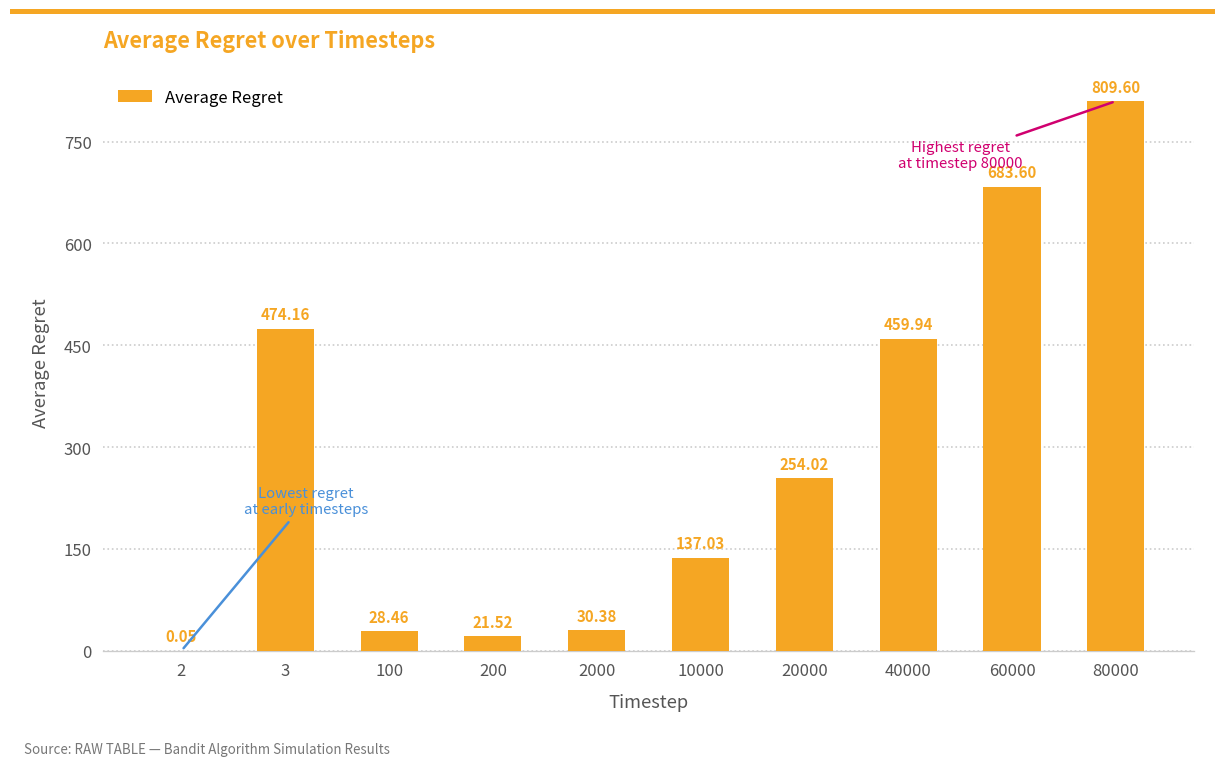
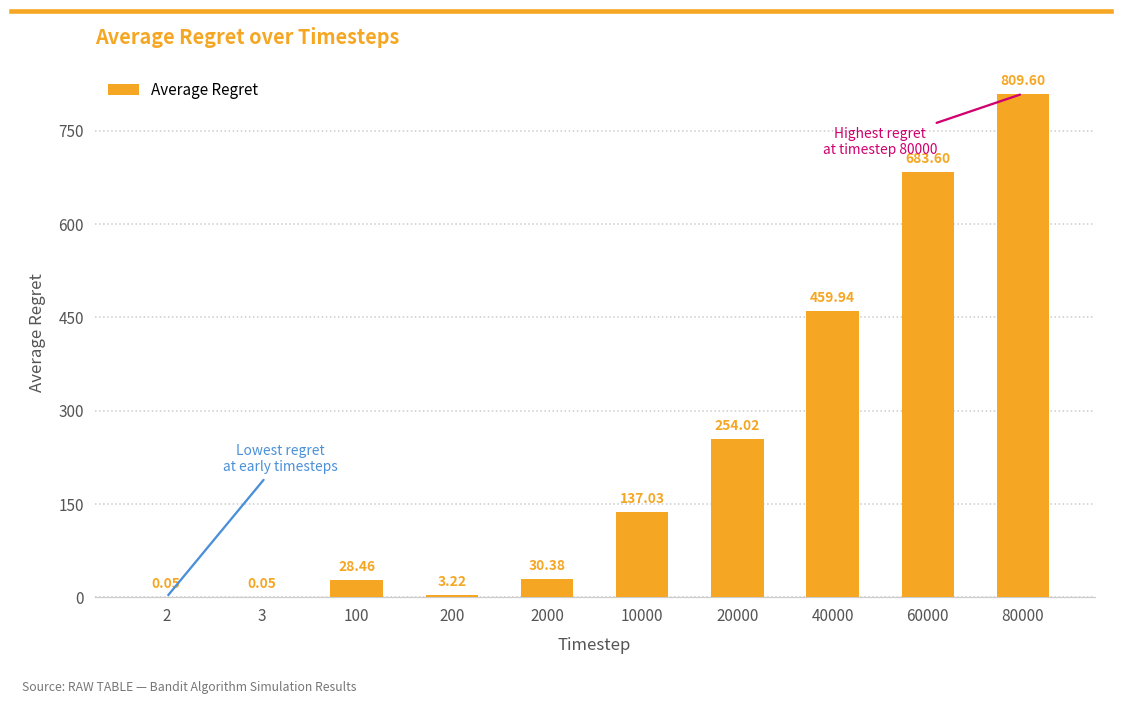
3: 474.16 -> 0.05
200: 21.52 -> 3.22
